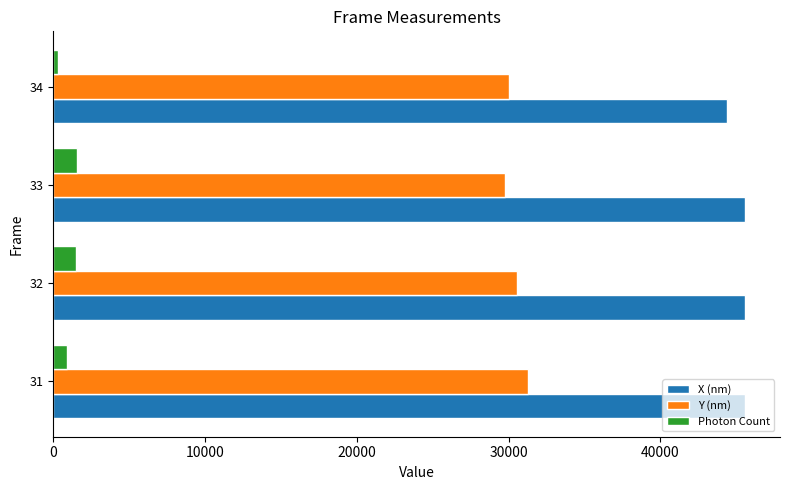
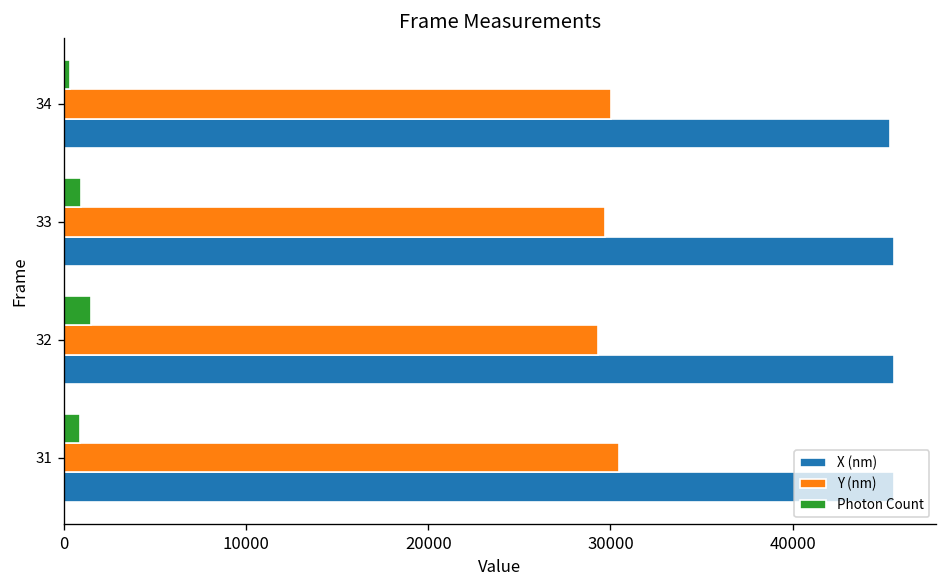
X (nm), 34: 44400 -> 45300
Photon Count, 33: 1600 -> 1000
Y (nm), 32: 30500 -> 29300
Y (nm), 31: 31200 -> 30500
